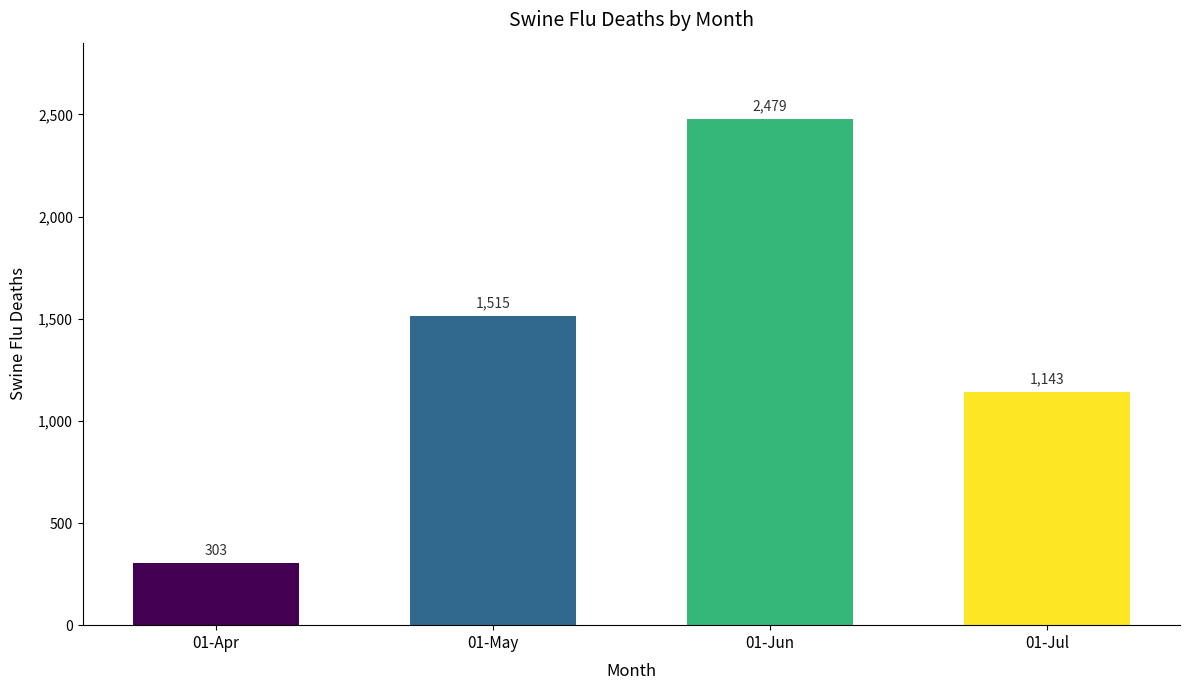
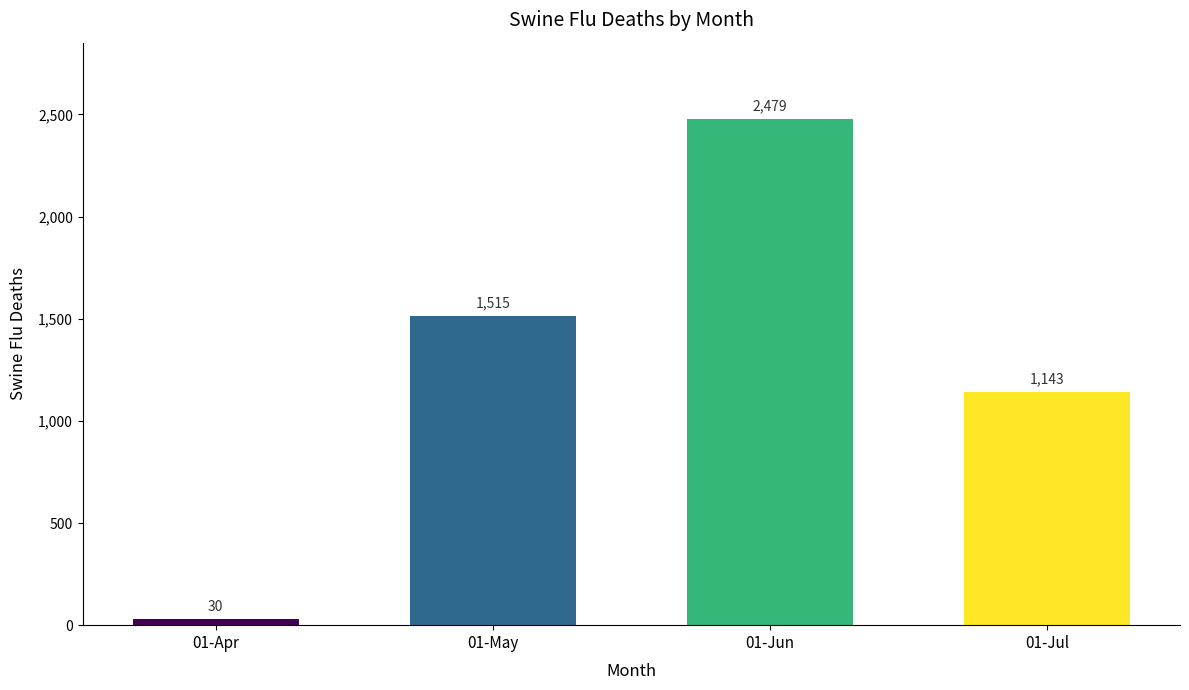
01-Apr: 303 -> 30
